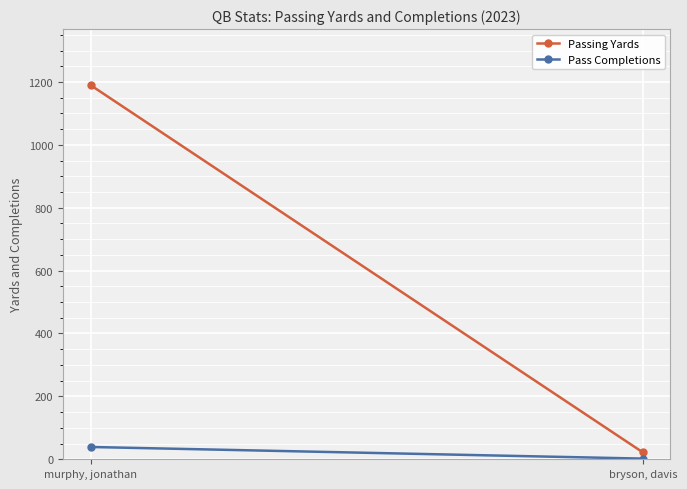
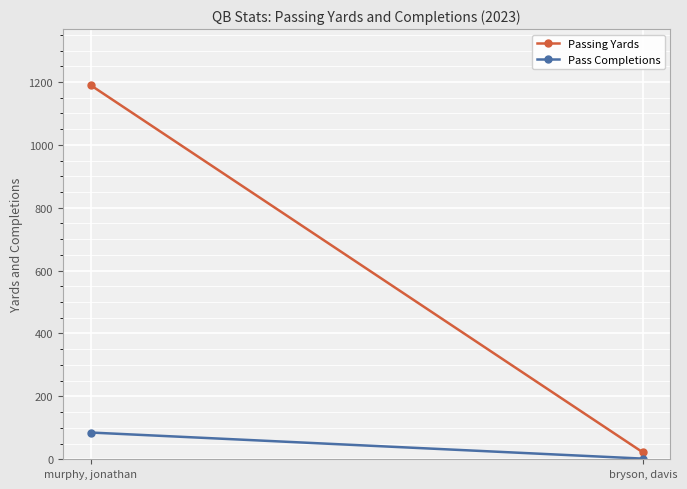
Pass Completions, murphy, jonathan: 40 -> 90
